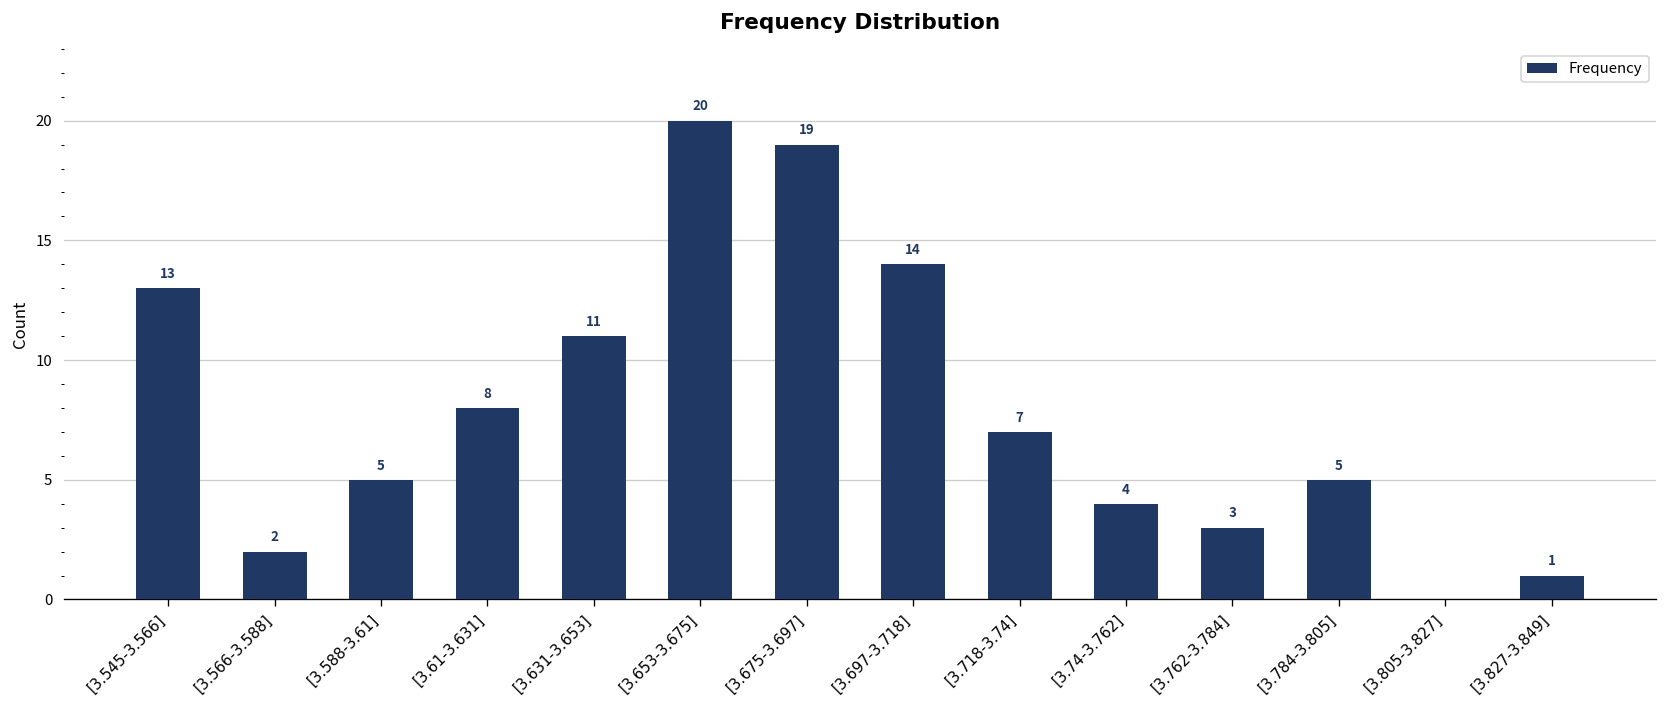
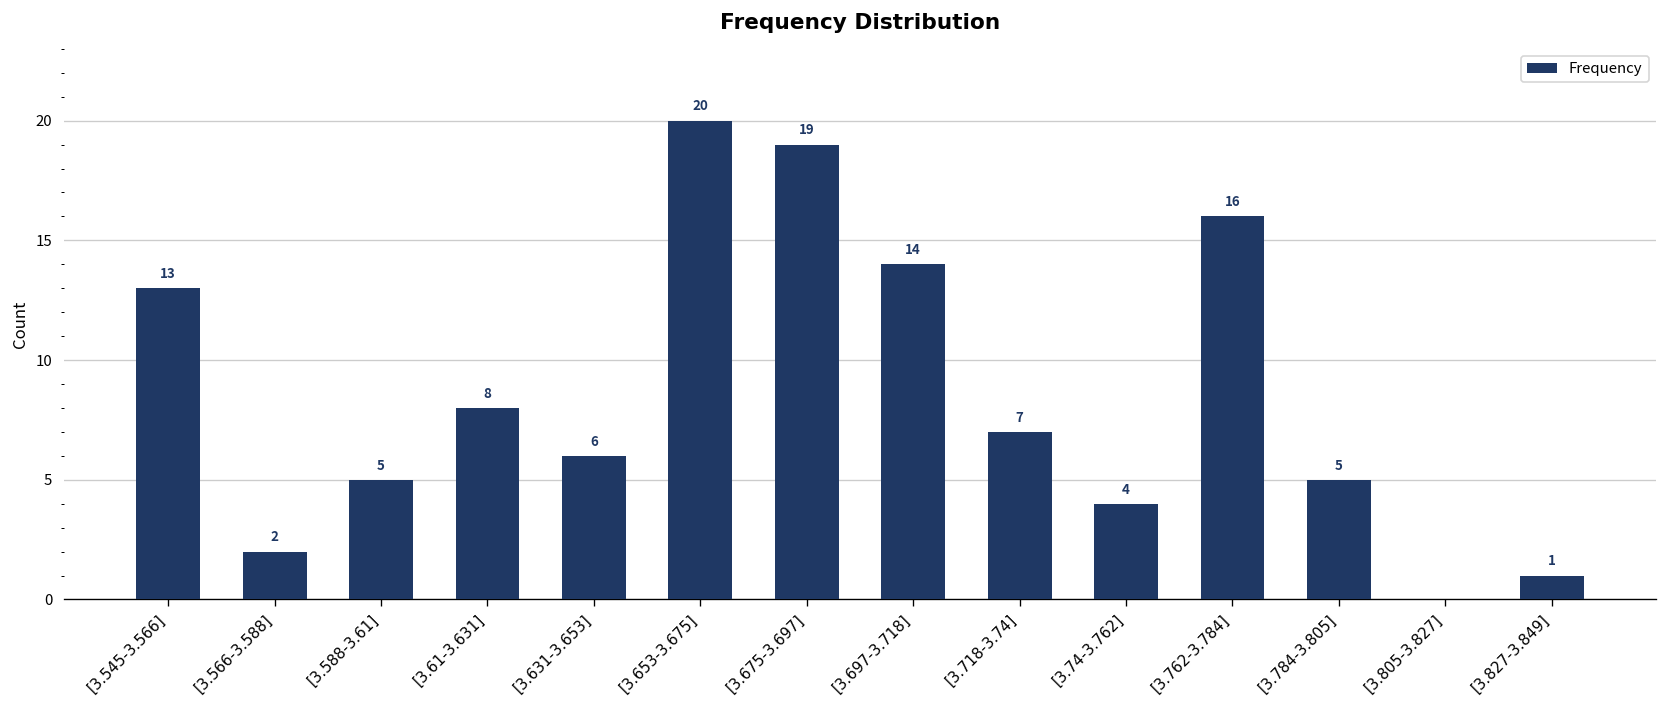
[3.631-3.653]: 11 -> 6
[3.762-3.784]: 3 -> 16
